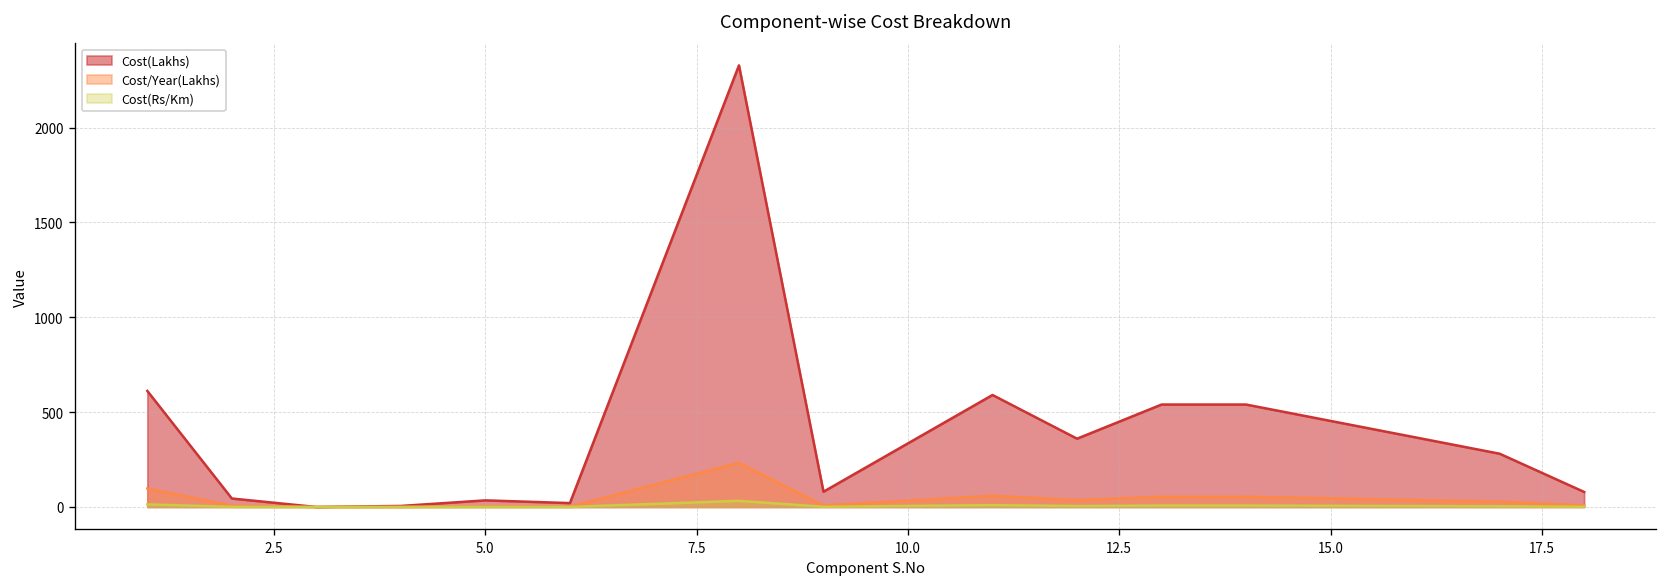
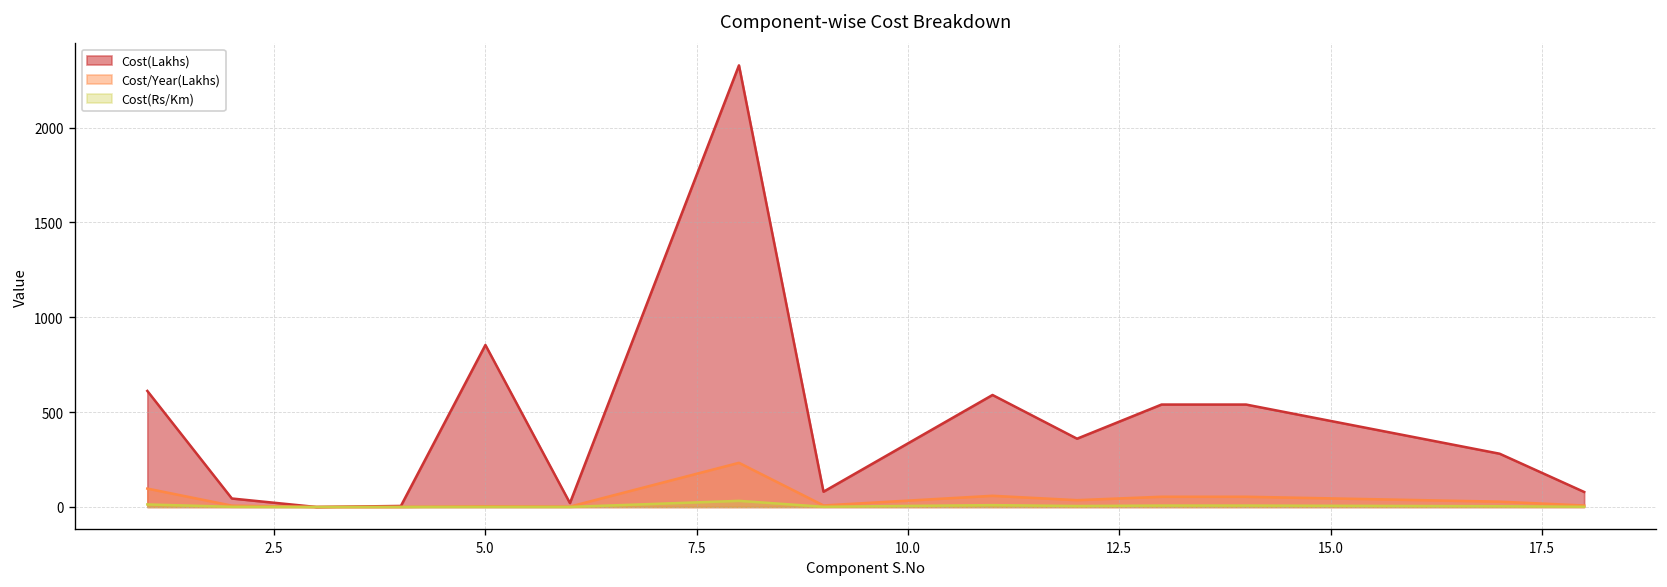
Cost(Lakhs), 5.0: 30 -> 850
